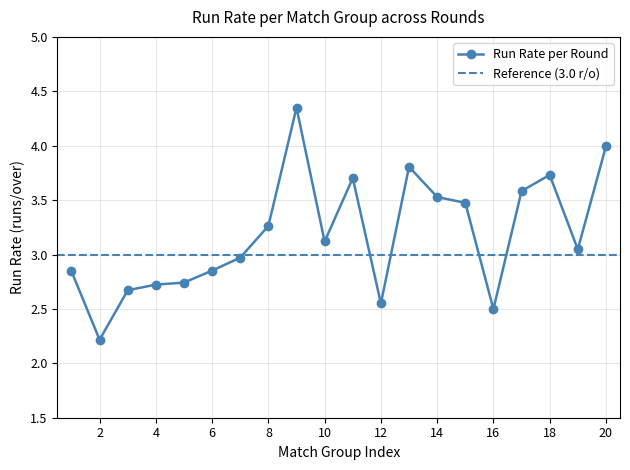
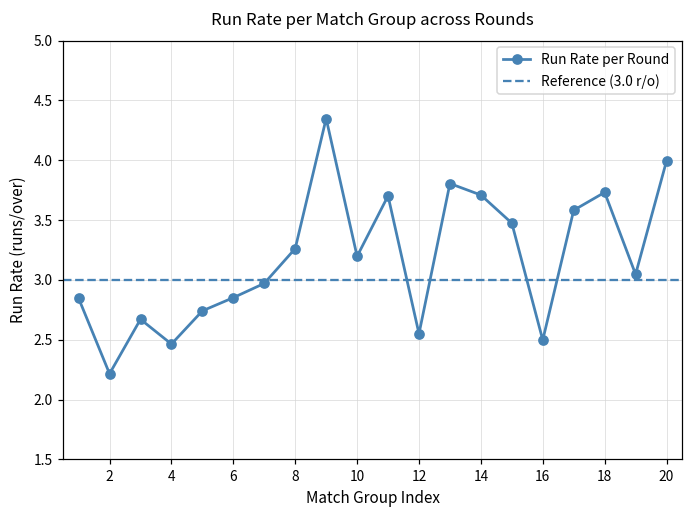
4: 2.72 -> 2.46
10: 3.12 -> 3.20
14: 3.53 -> 3.71
